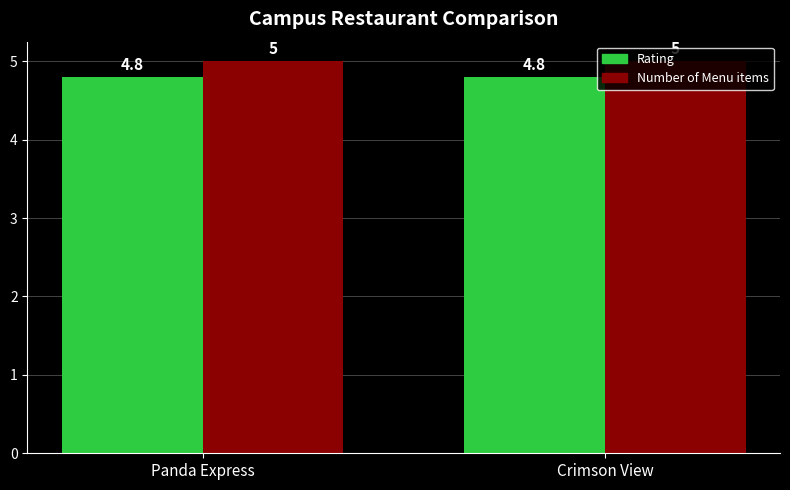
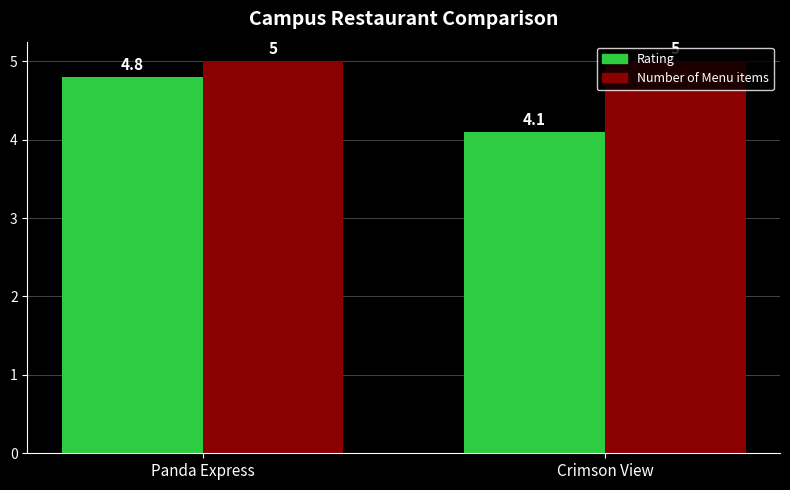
Rating, Crimson View: 4.8 -> 4.1
